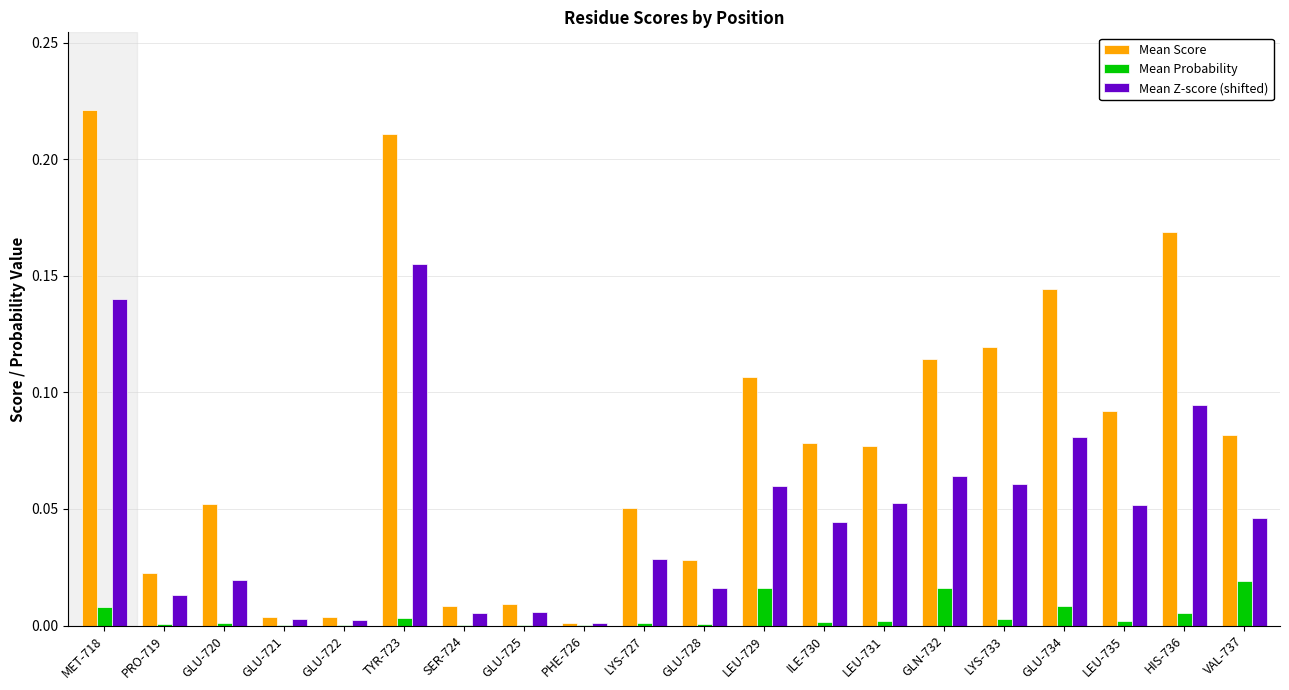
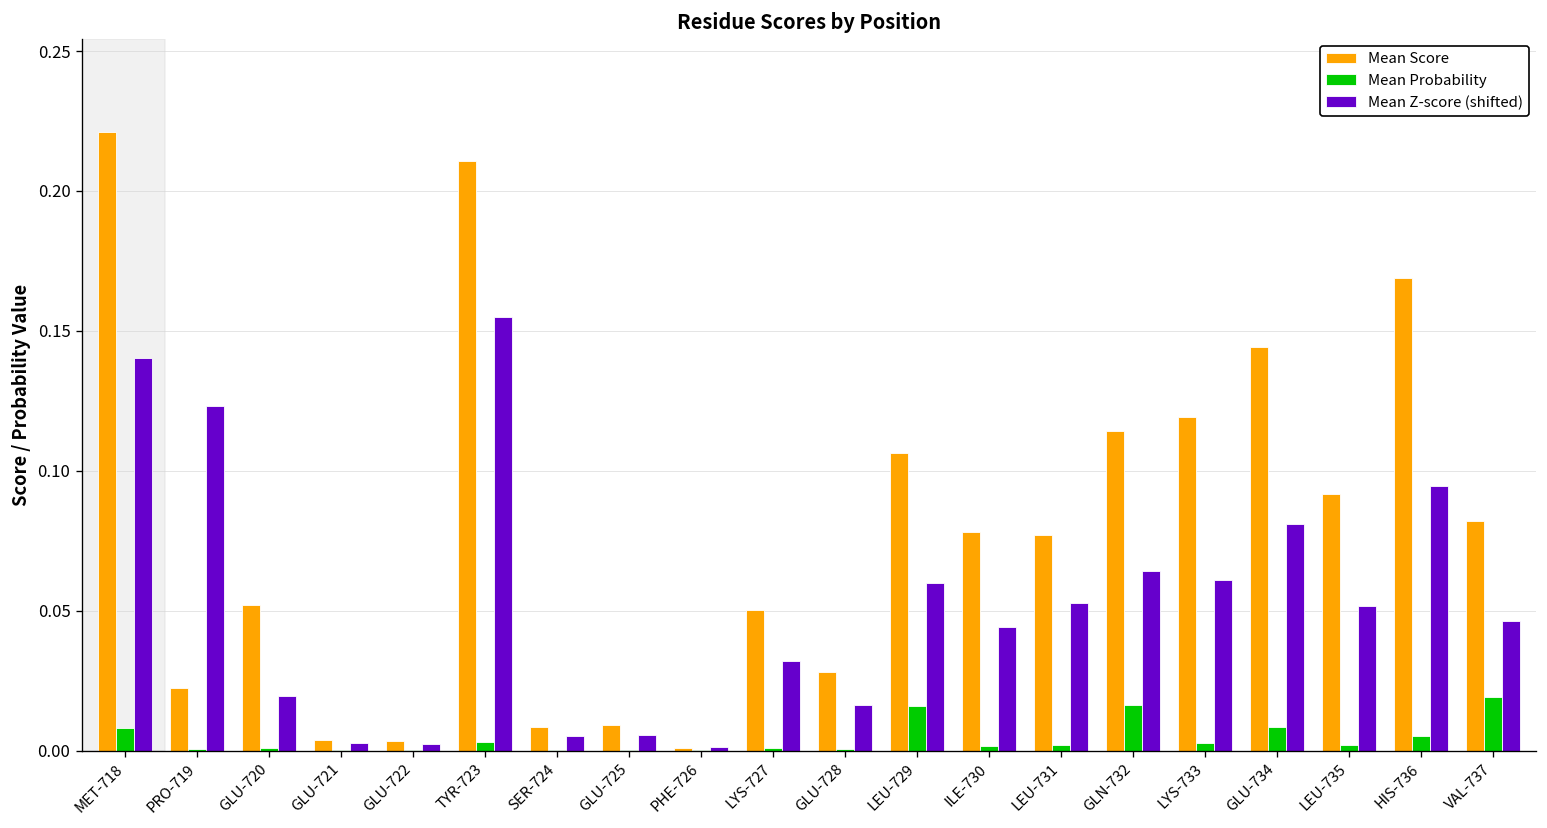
Mean Z-score (shifted), PRO-719: 0.013 -> 0.123
Mean Z-score (shifted), LYS-727: 0.029 -> 0.032
